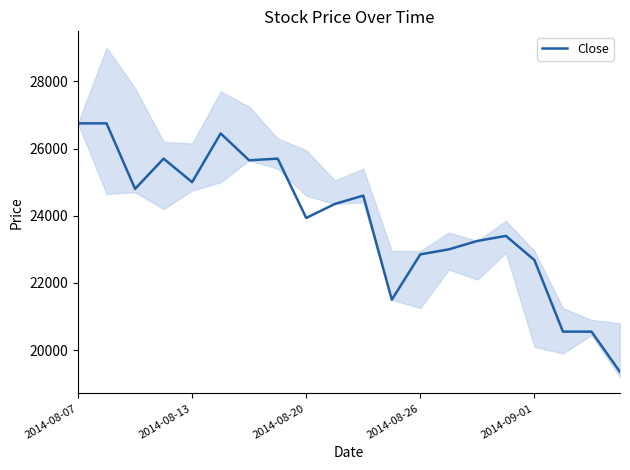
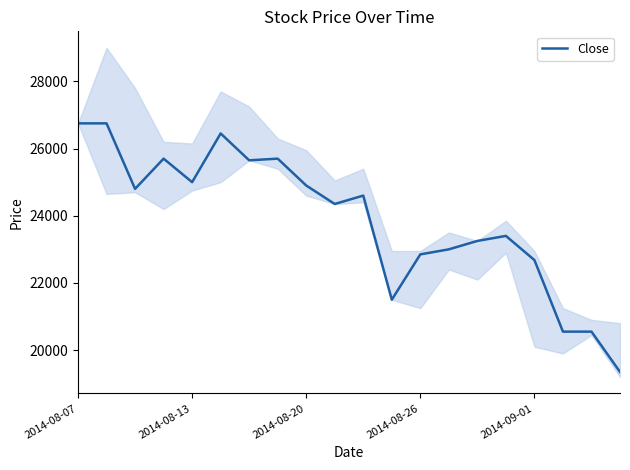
Close, 2014-08-20: 23900 -> 24900
